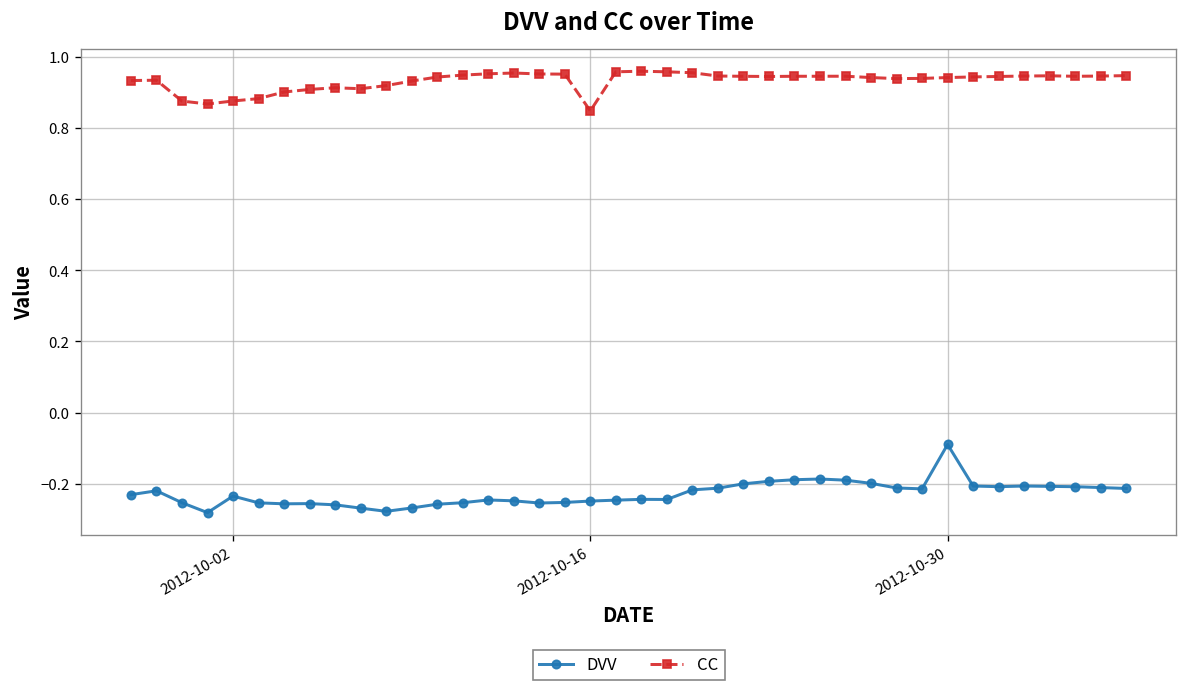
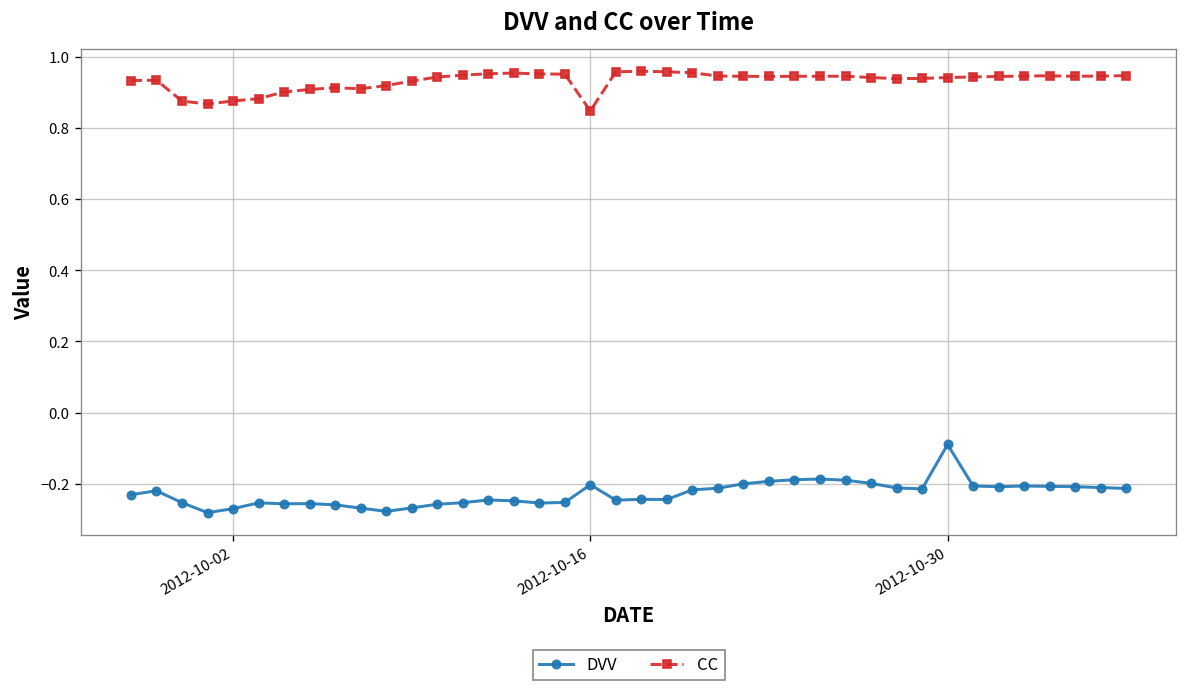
DVV, 2012-10-02: -0.23 -> -0.27
DVV, 2012-10-16: -0.25 -> -0.20
